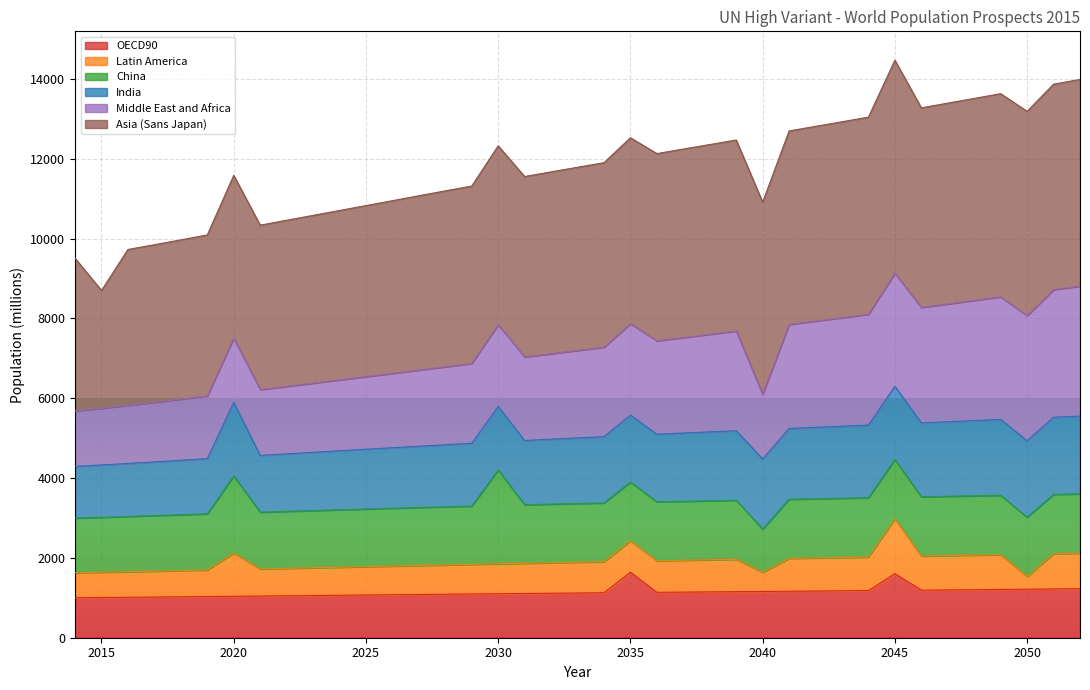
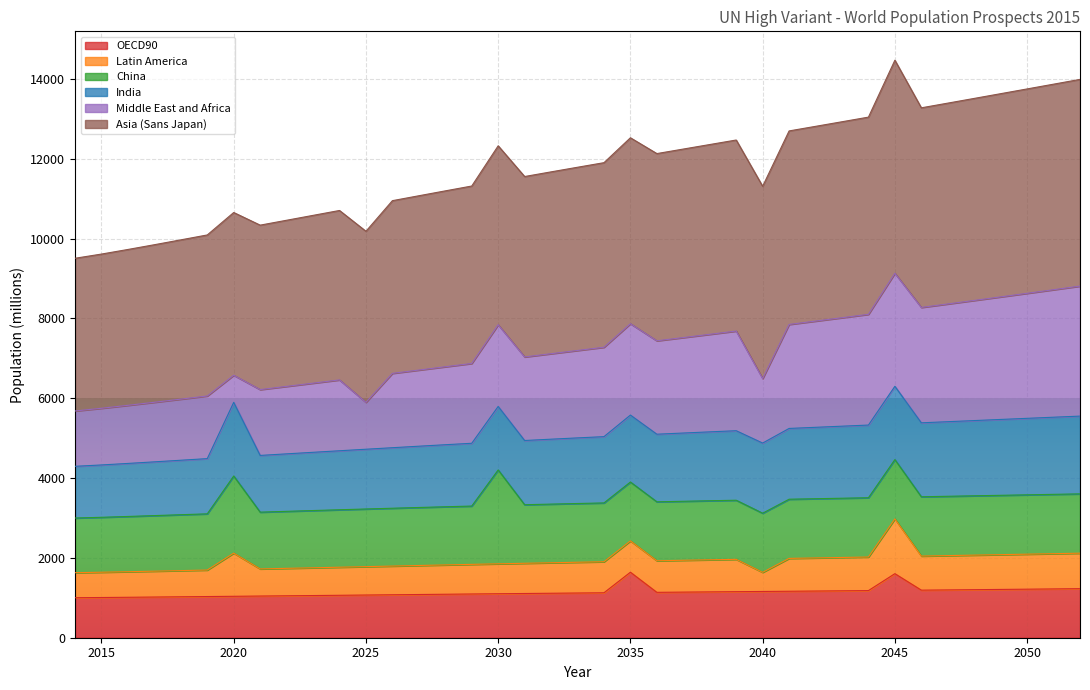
Asia (Sans Japan), 2015: 3000 -> 3900
Middle East and Africa, 2020: 1600 -> 700
Middle East and Africa, 2025: 1800 -> 1200
China, 2040: 1100 -> 1500
Latin America, 2050: 300 -> 900
